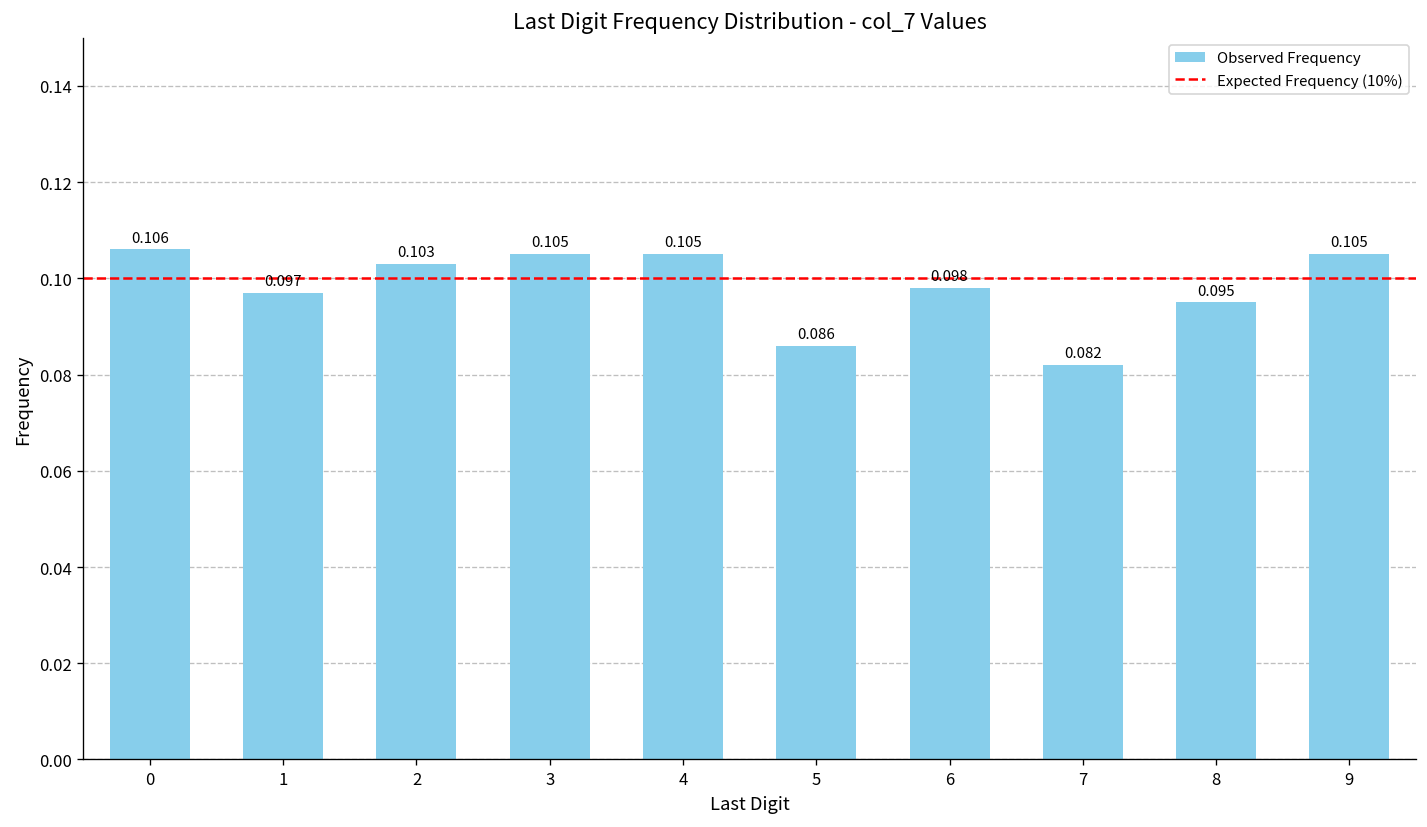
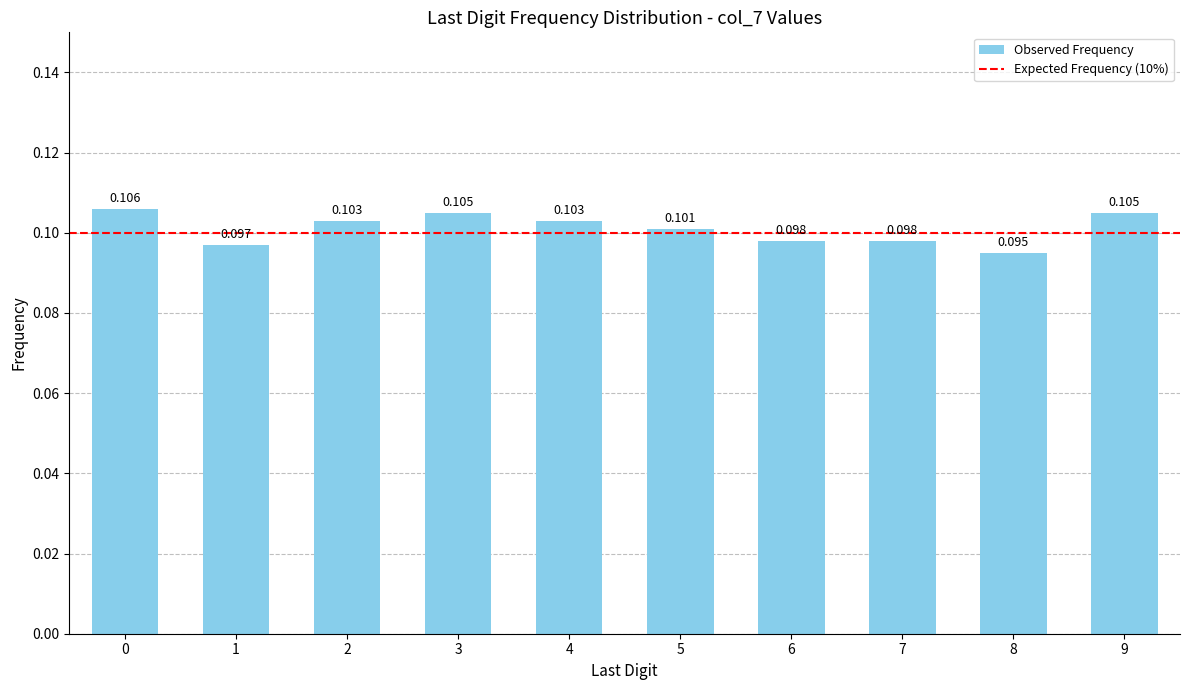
4: 0.105 -> 0.103
5: 0.086 -> 0.101
7: 0.082 -> 0.098
